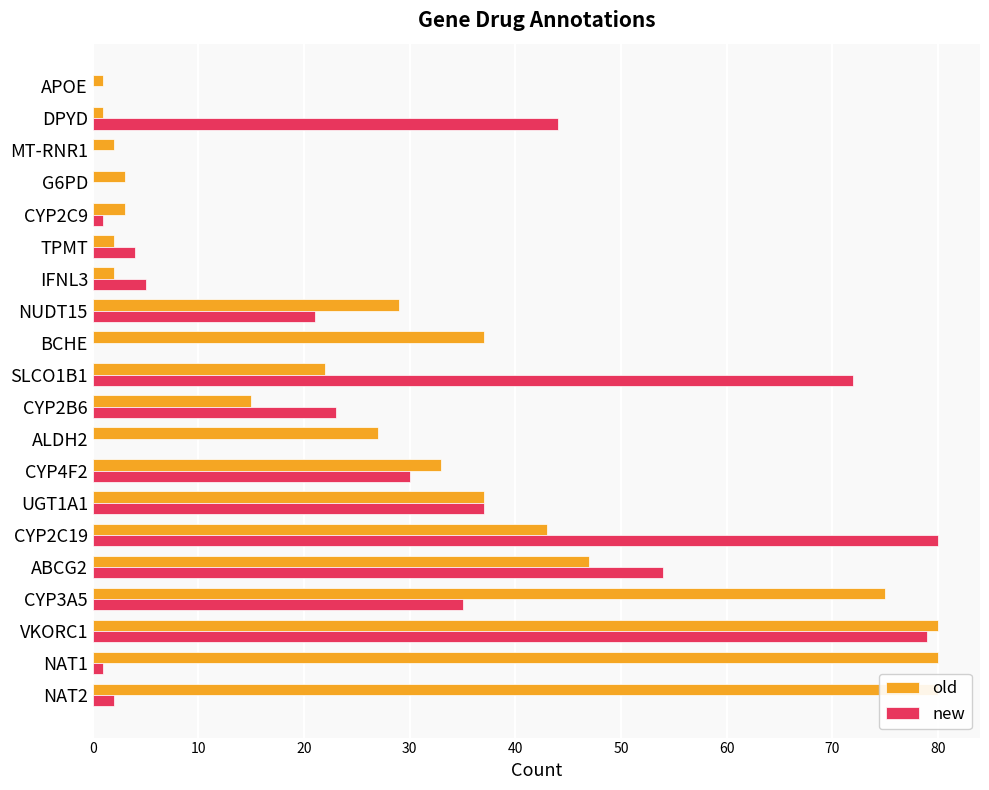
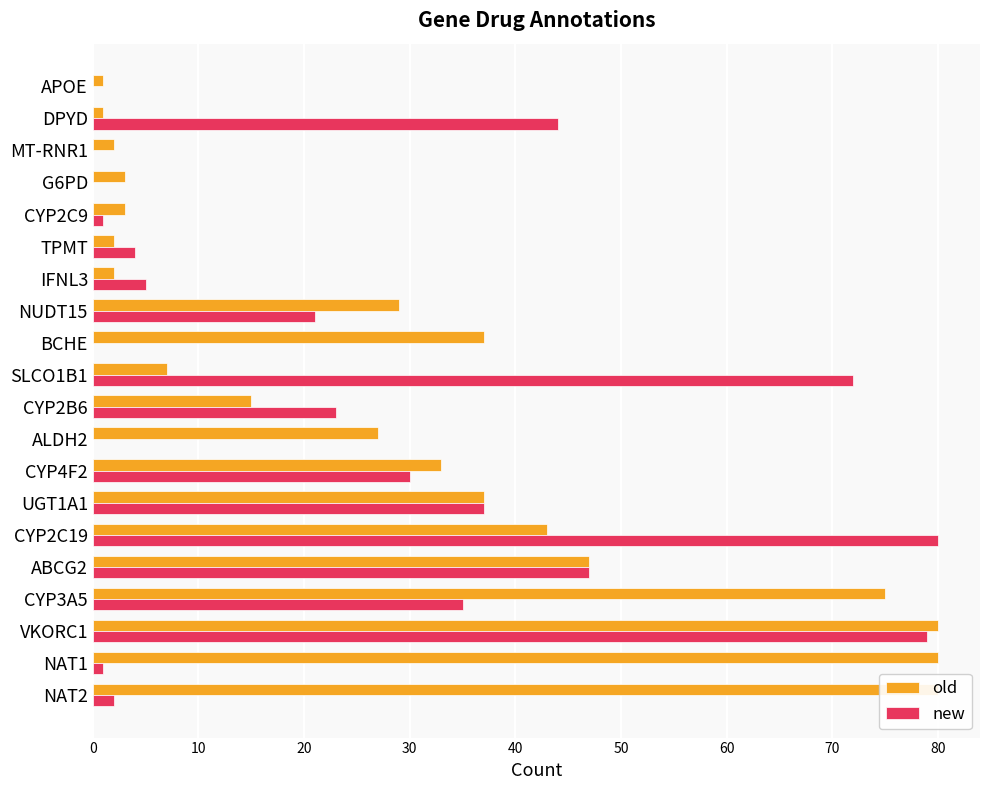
old, SLCO1B1: 22 -> 7
new, ABCG2: 54 -> 47
